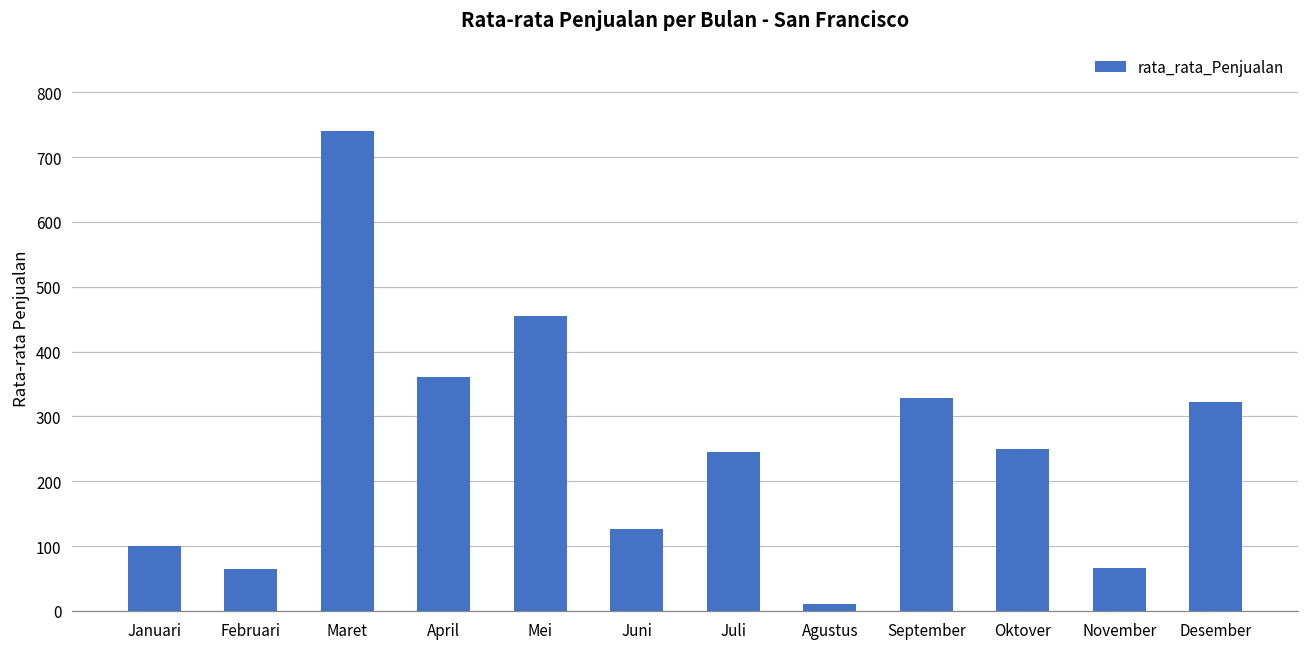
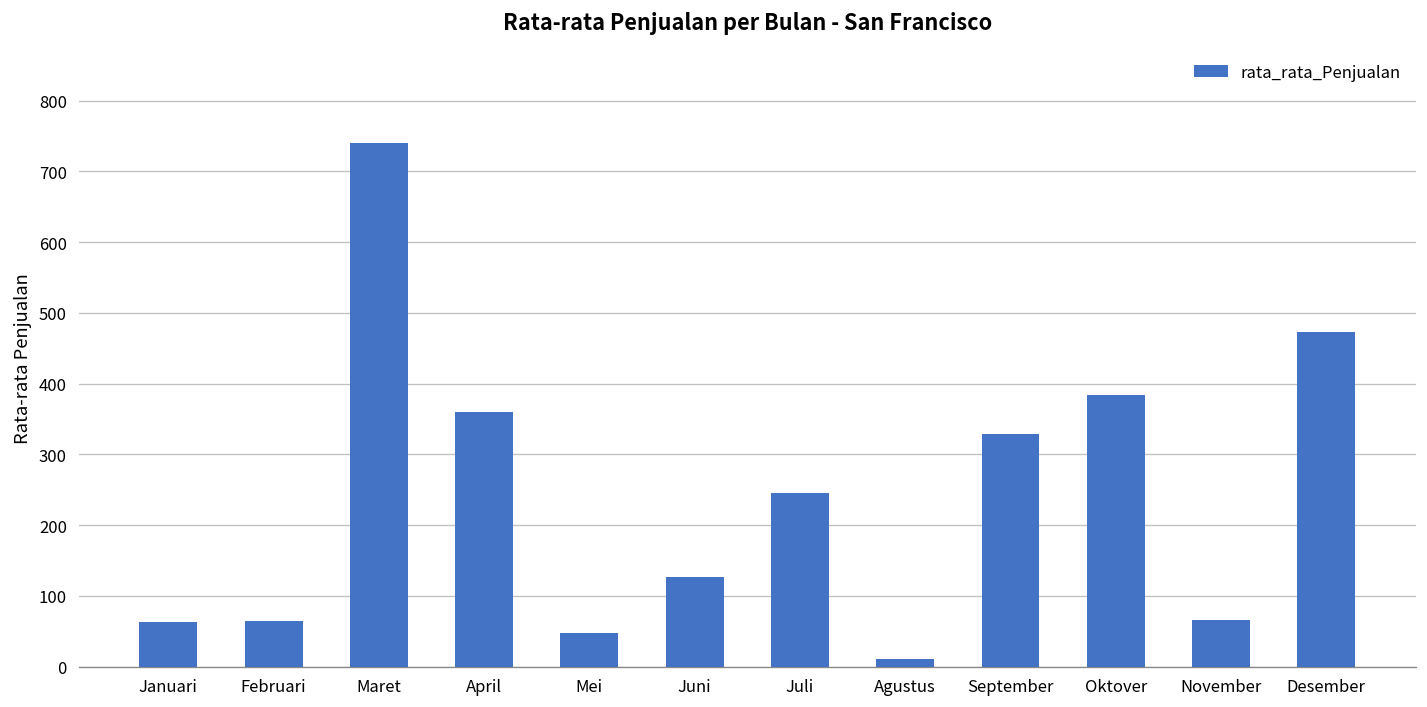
Januari: 100 -> 60
Mei: 450 -> 50
Oktover: 250 -> 380
Desember: 320 -> 470
